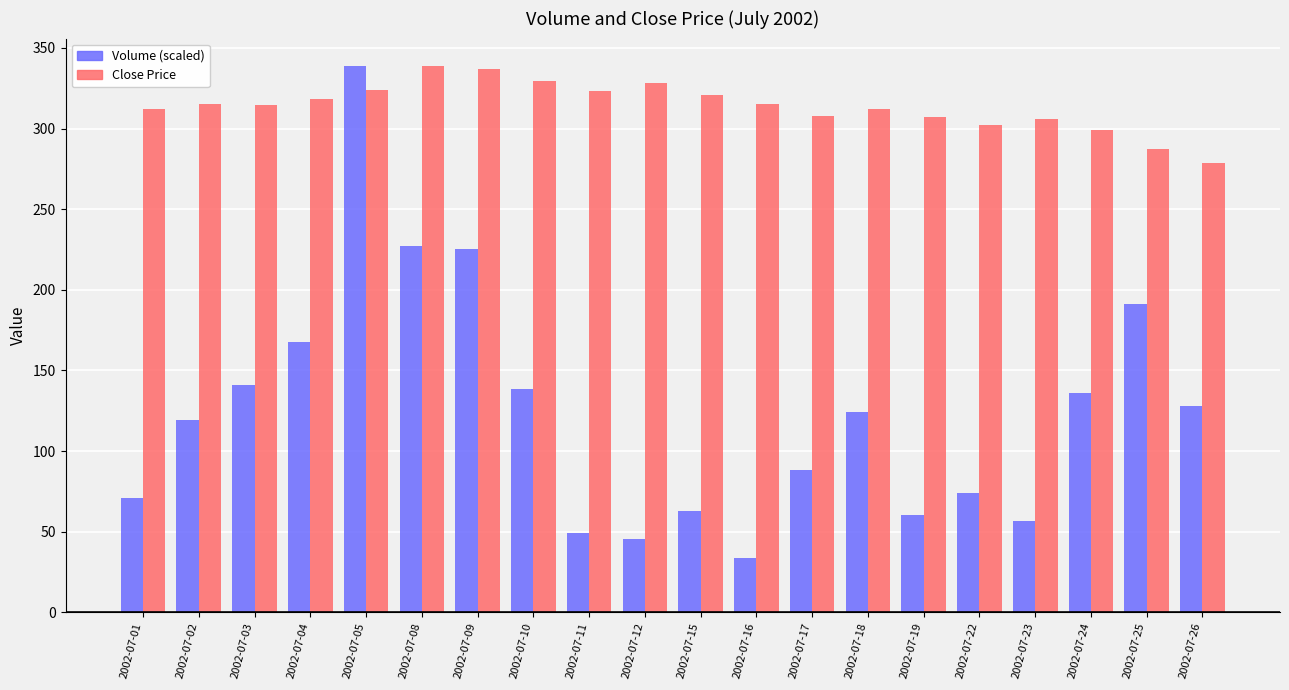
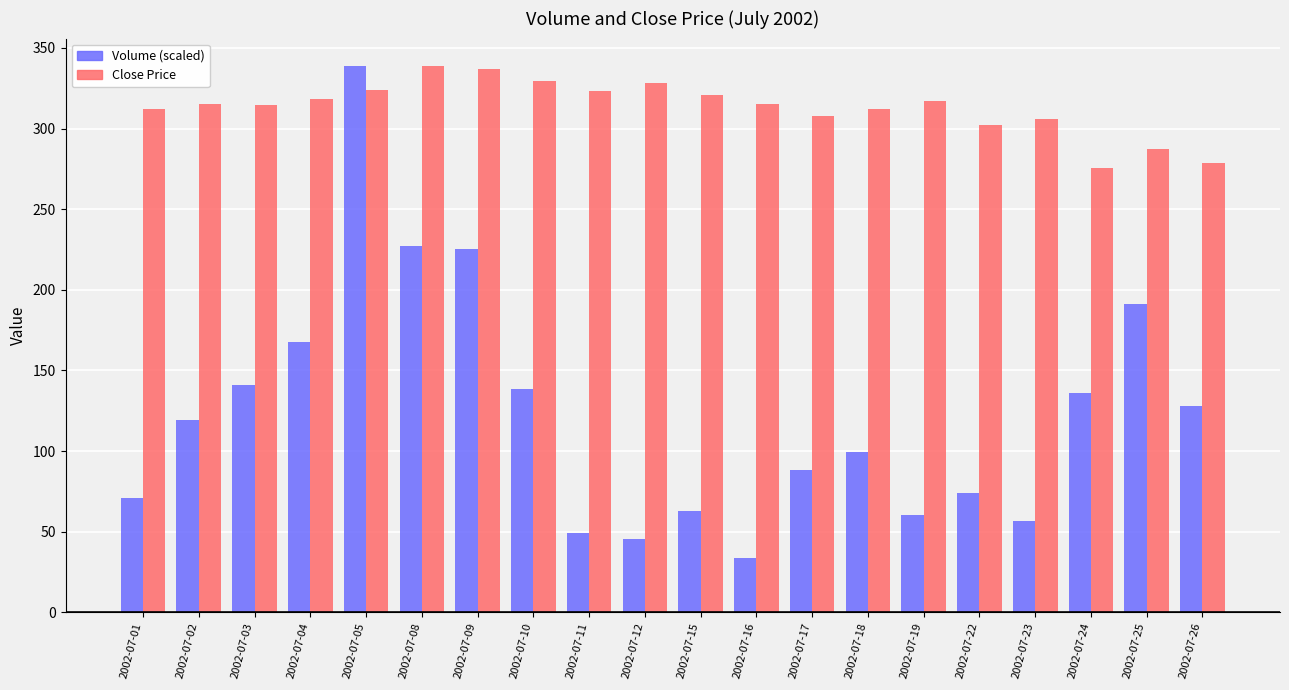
Volume (scaled), 2002-07-18: 124 -> 100
Close Price, 2002-07-19: 307 -> 317
Close Price, 2002-07-24: 299 -> 276
